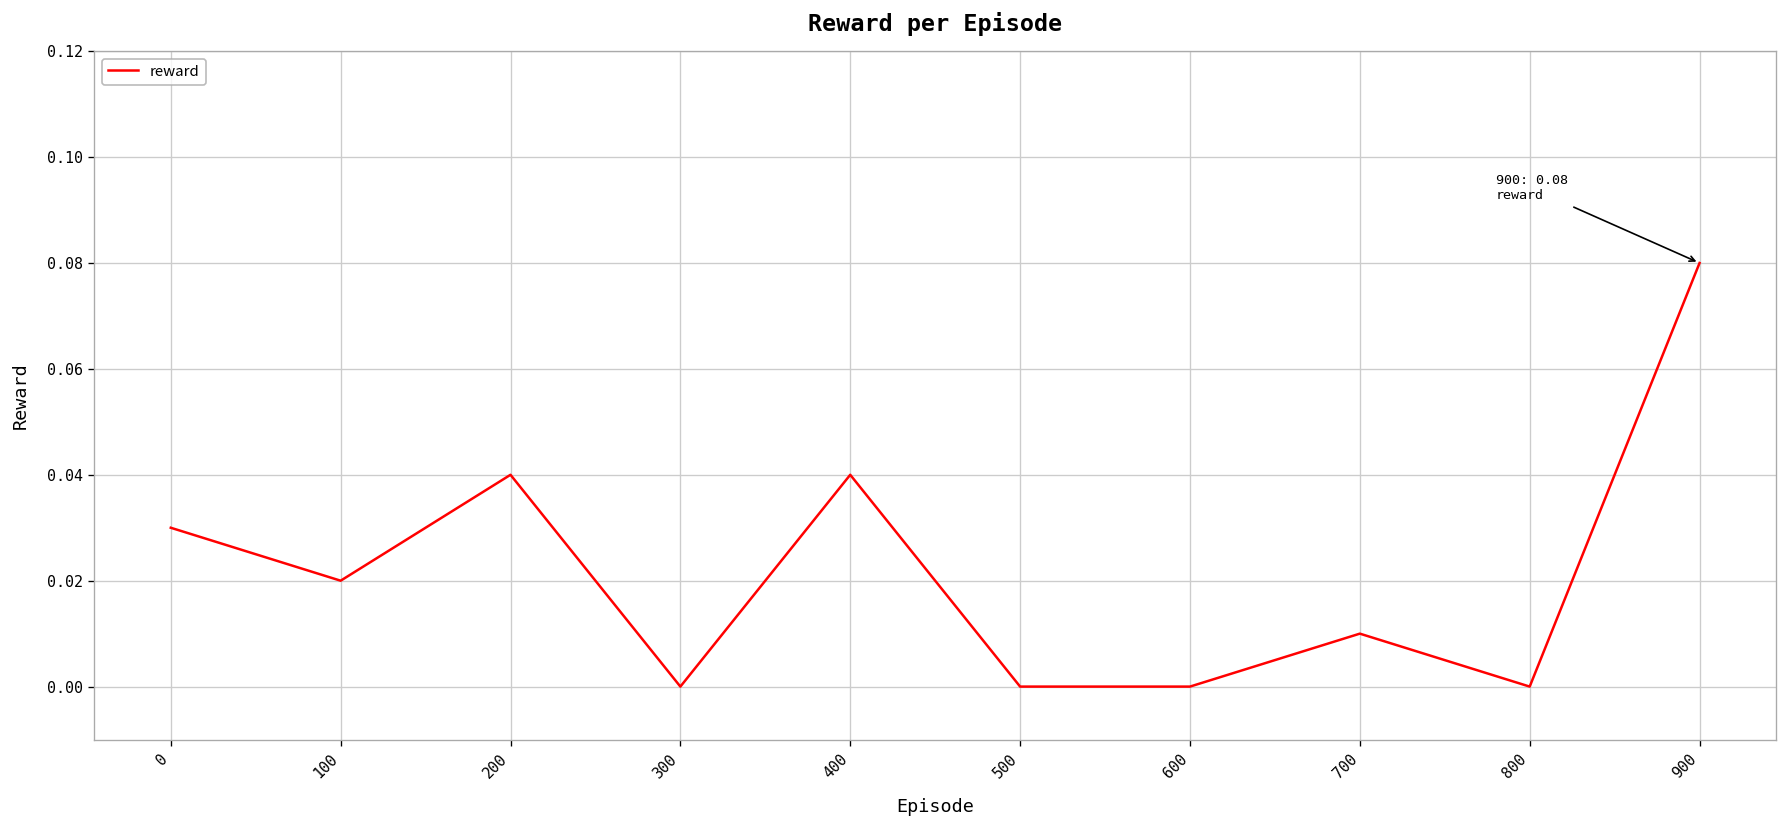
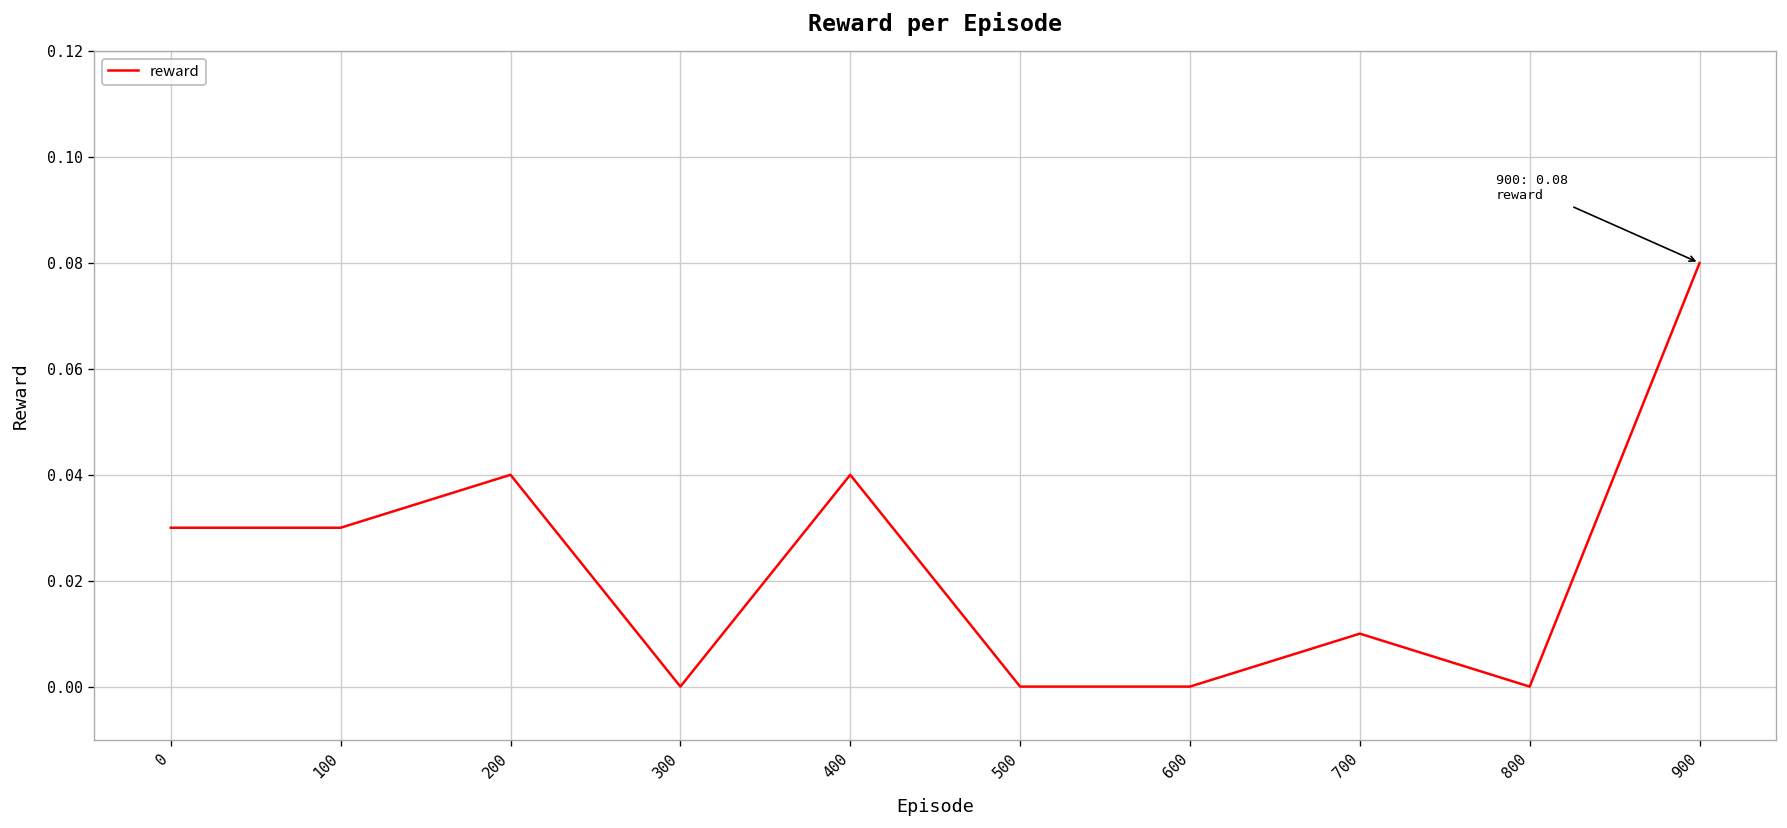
100: 0.02 -> 0.03
